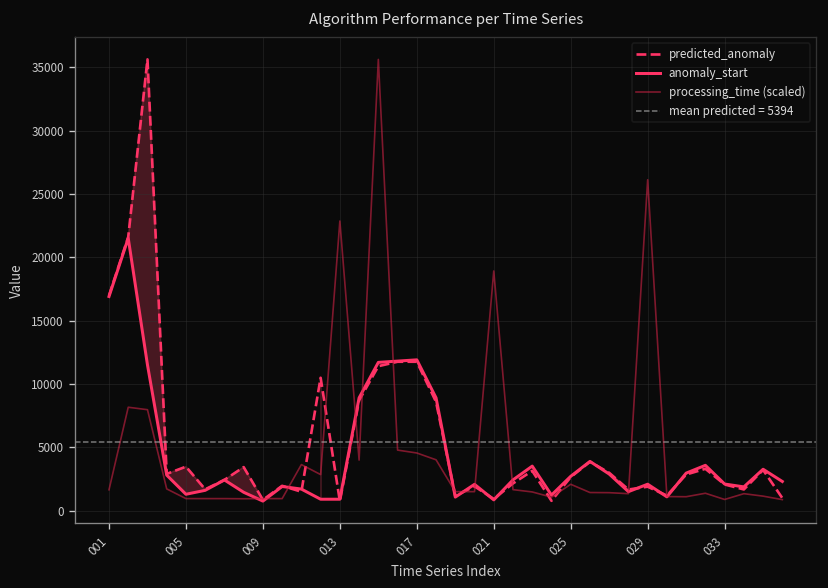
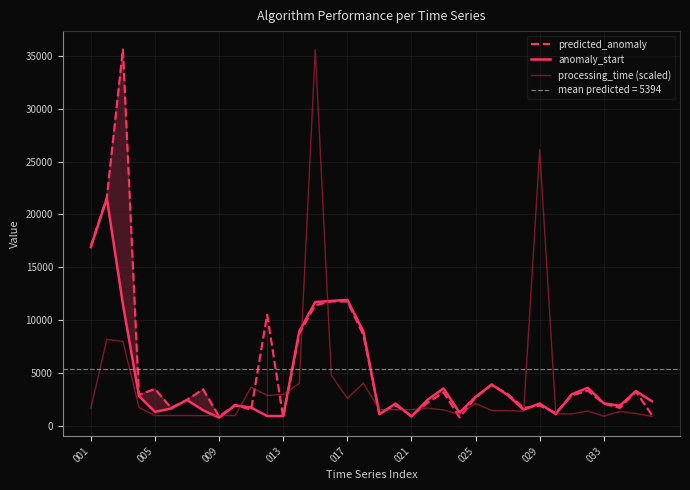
processing_time (scaled), 013: 22900 -> 2900
processing_time (scaled), 017: 4500 -> 2600
processing_time (scaled), 021: 18900 -> 1500
